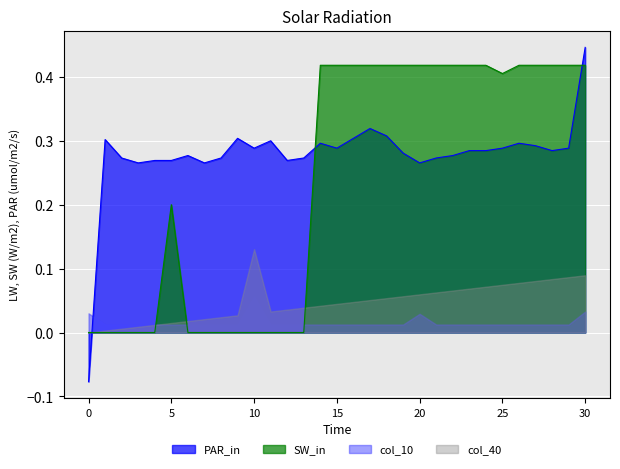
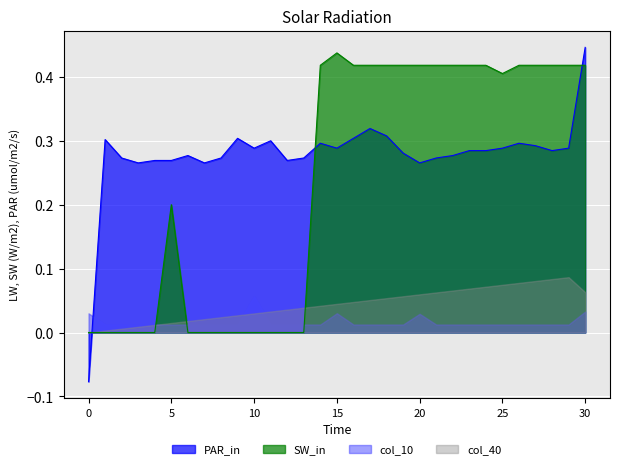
col_40, 10: 0.13 -> 0.03
SW_in, 15: 0.42 -> 0.44
col_10, 15: 0.01 -> 0.03
col_40, 30: 0.09 -> 0.06
